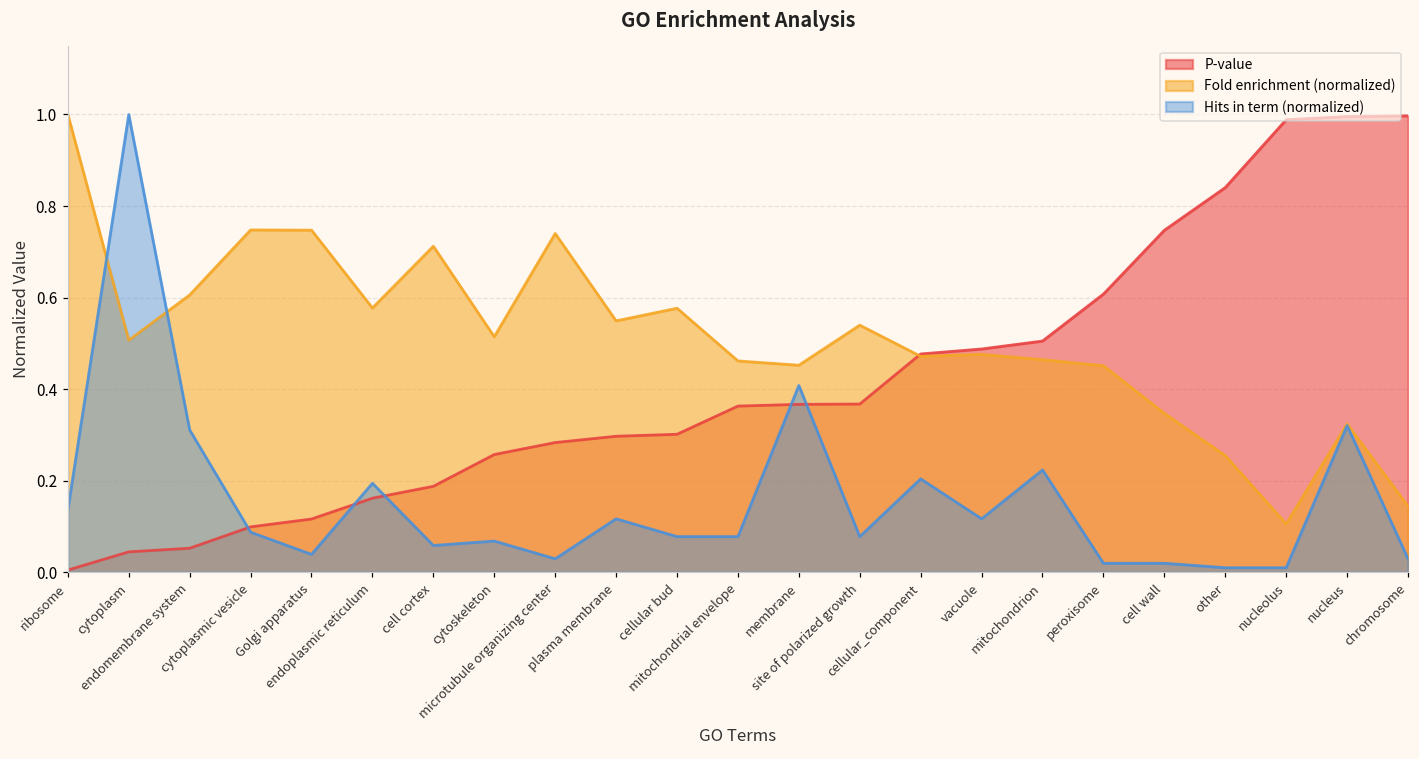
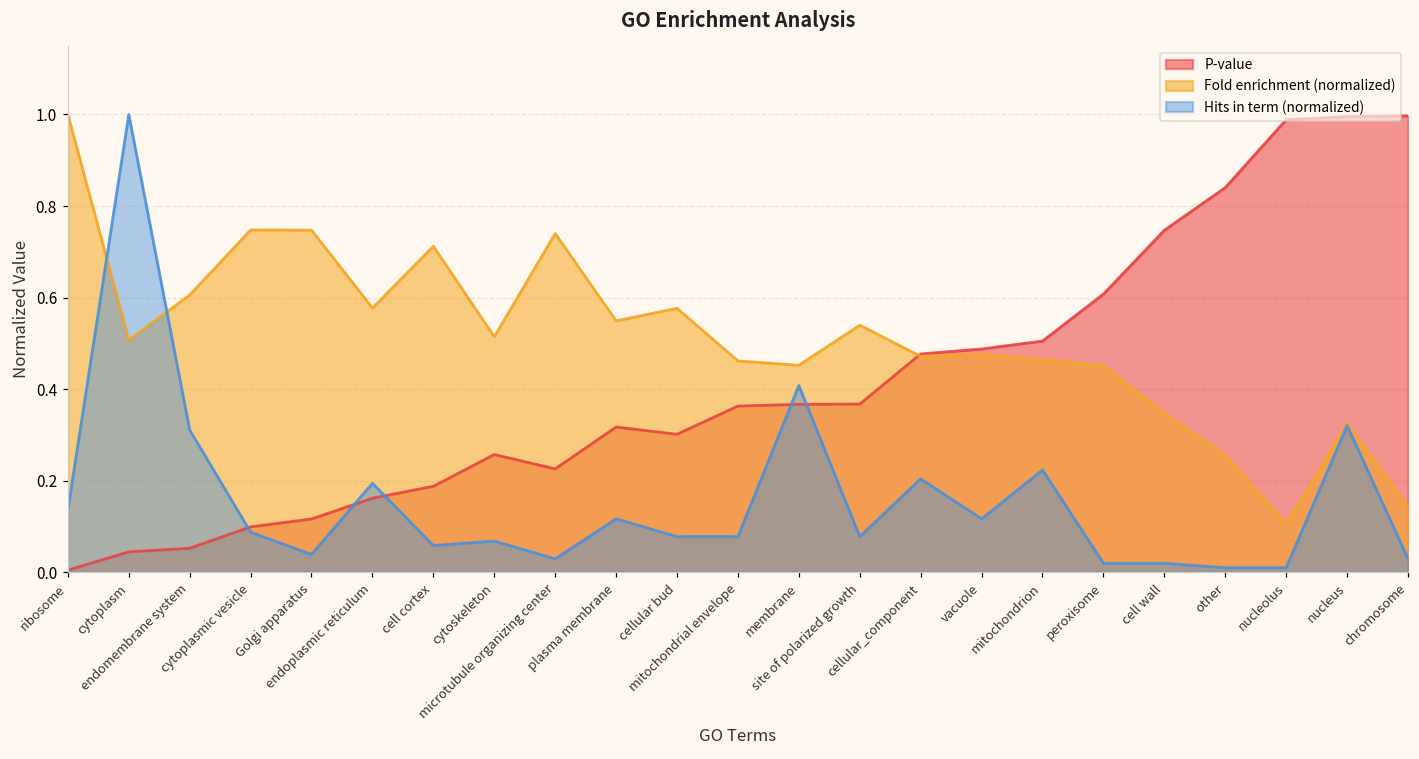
P-value, microtubule organizing center: 0.28 -> 0.23
P-value, plasma membrane: 0.30 -> 0.32
